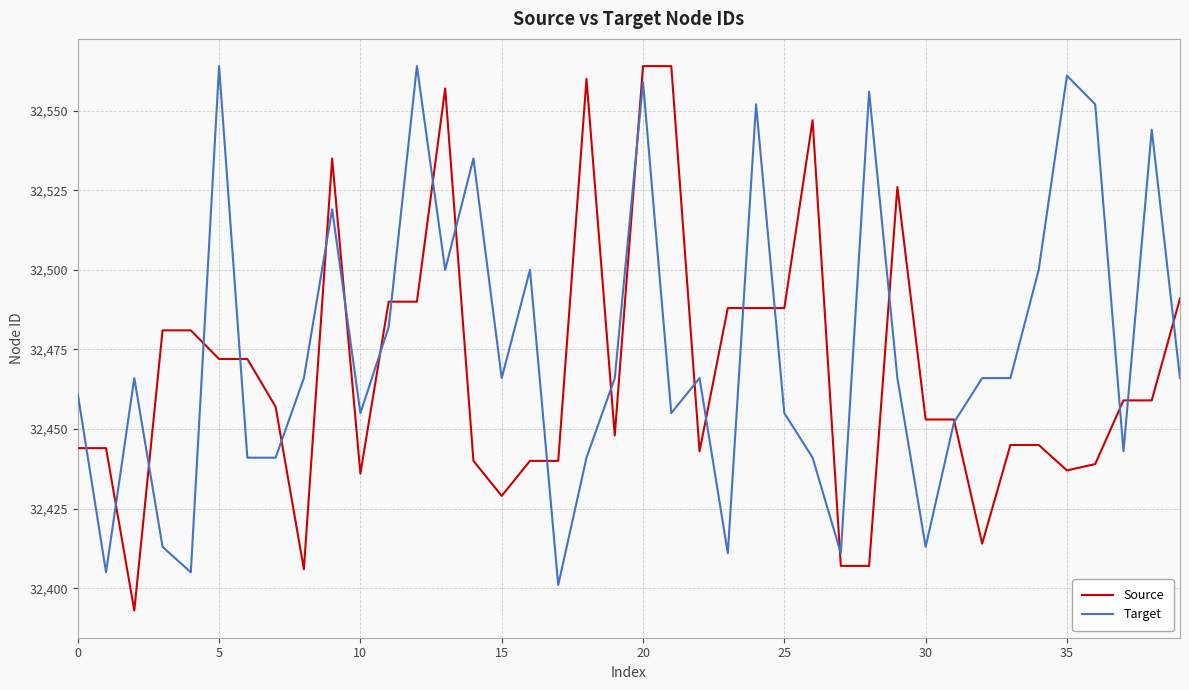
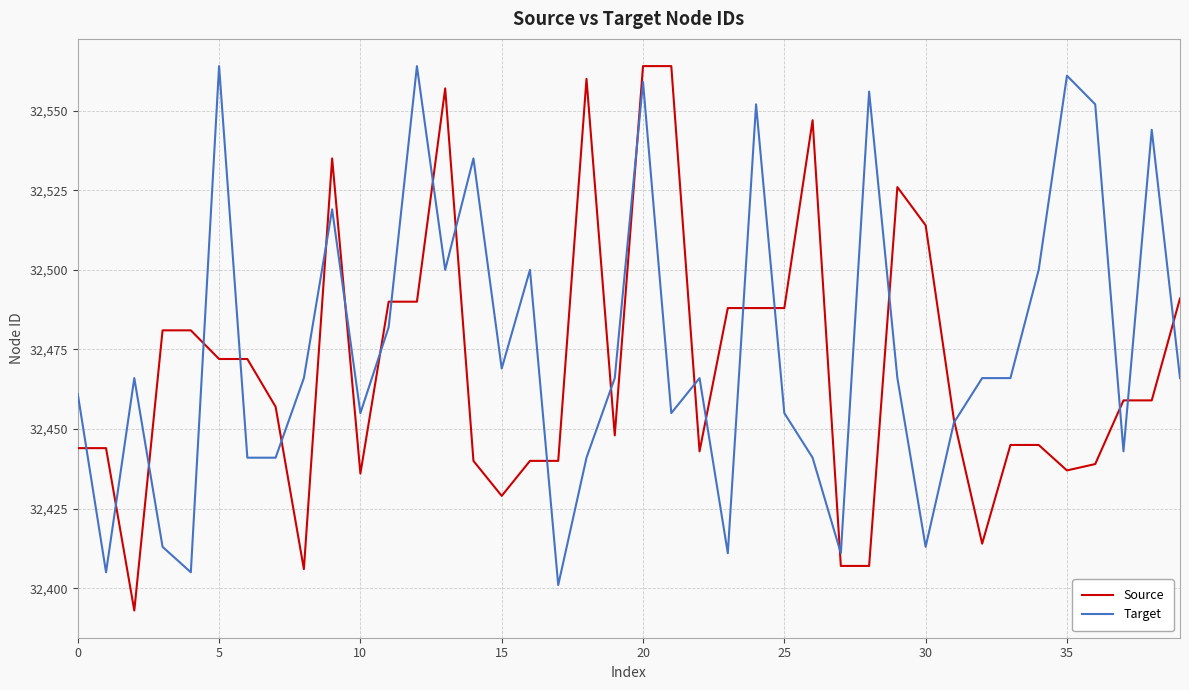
Target, 15: 32,466 -> 32,469
Source, 30: 32,453 -> 32,514
